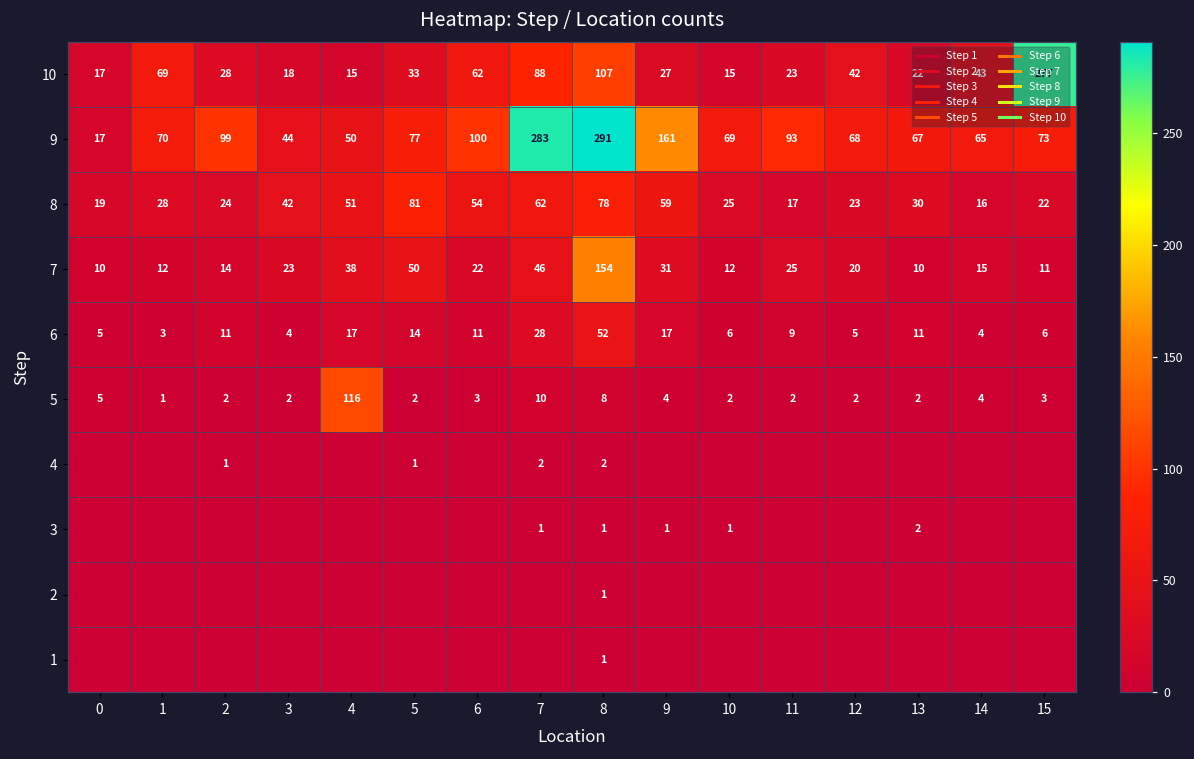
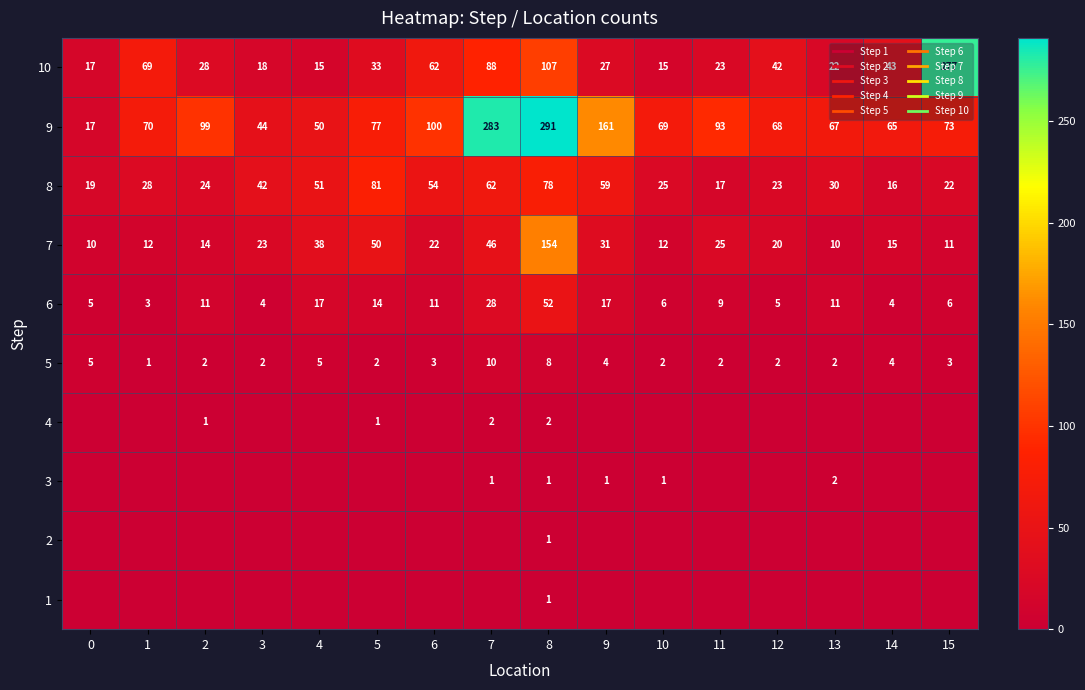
5, 4: 116 -> 5
